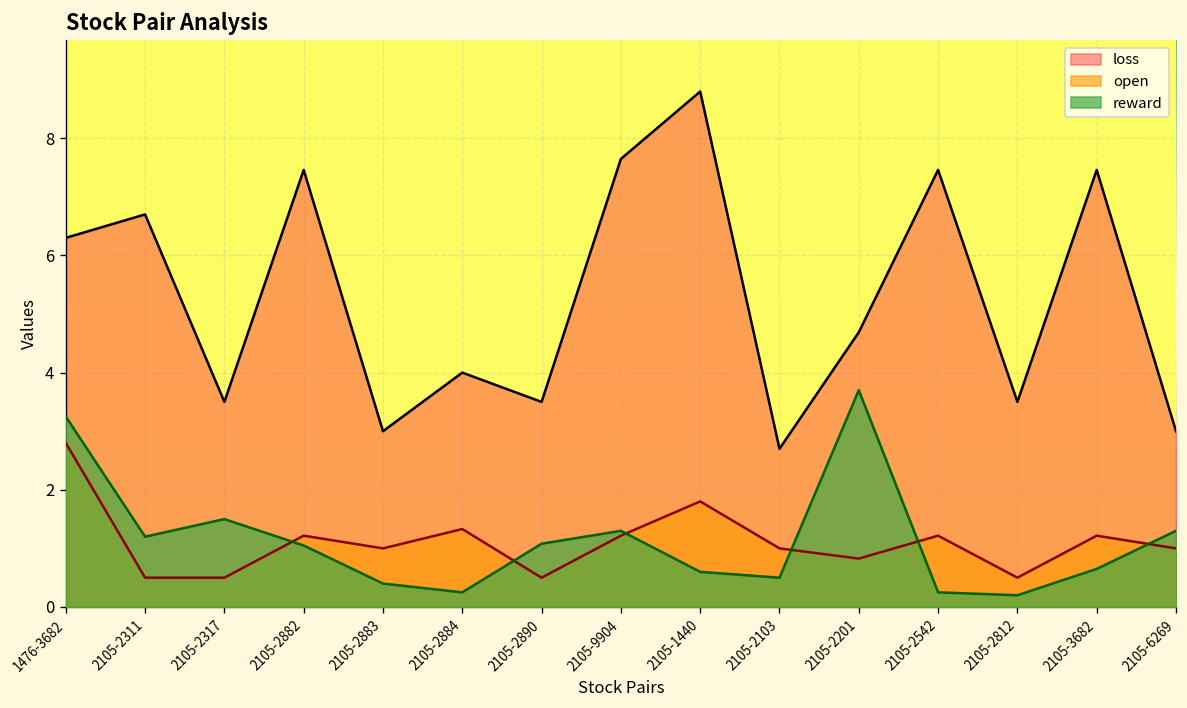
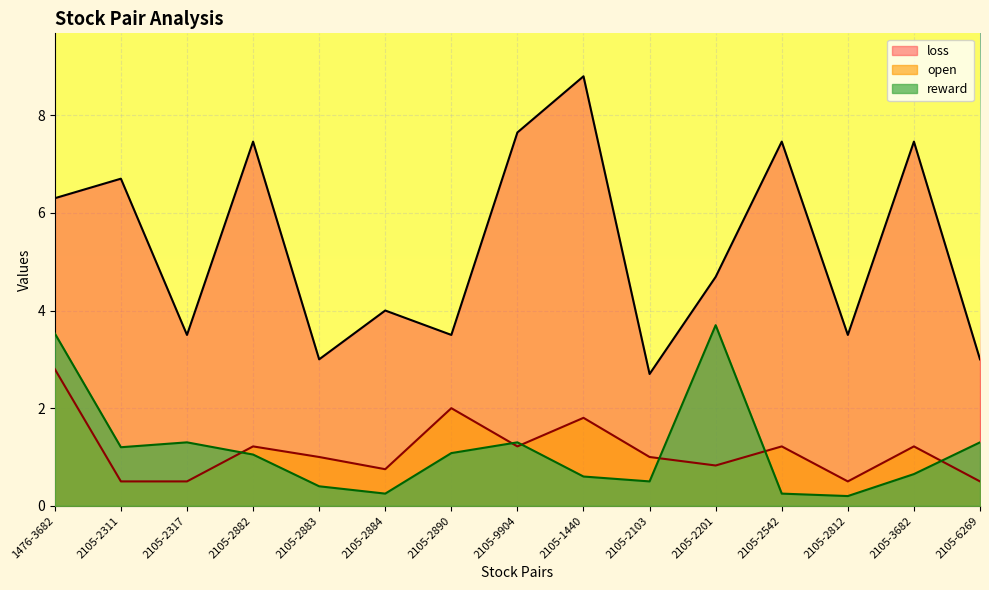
reward, 1476-3682: 3.3 -> 3.5
reward, 2105-2317: 1.5 -> 1.3
open, 2105-2884: 1.3 -> 0.8
open, 2105-2890: 0.5 -> 2.0
open, 2105-6269: 1.0 -> 0.5
